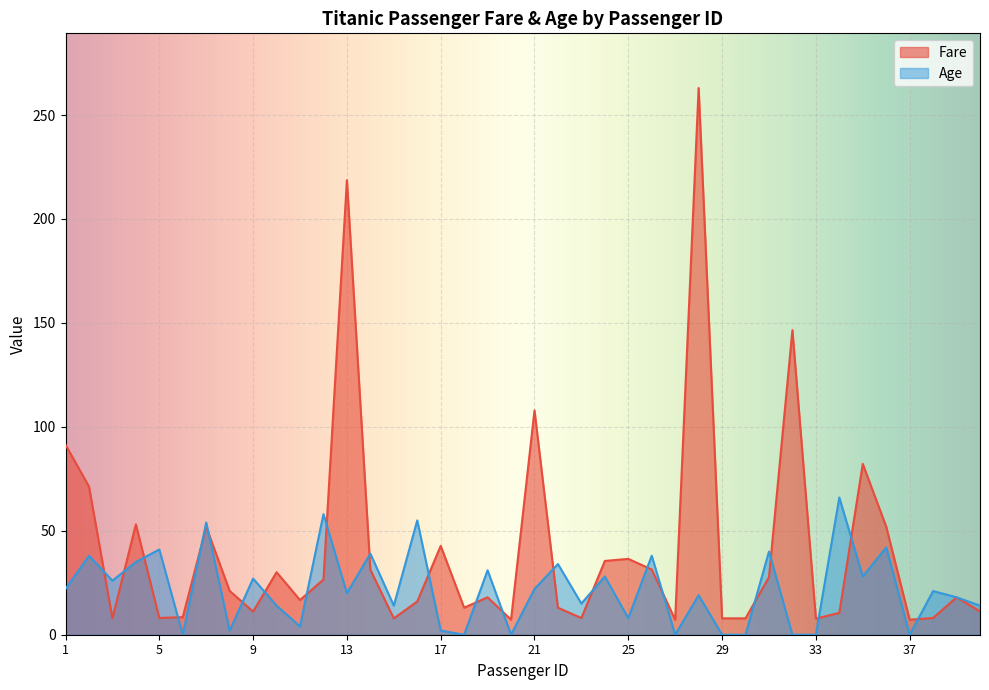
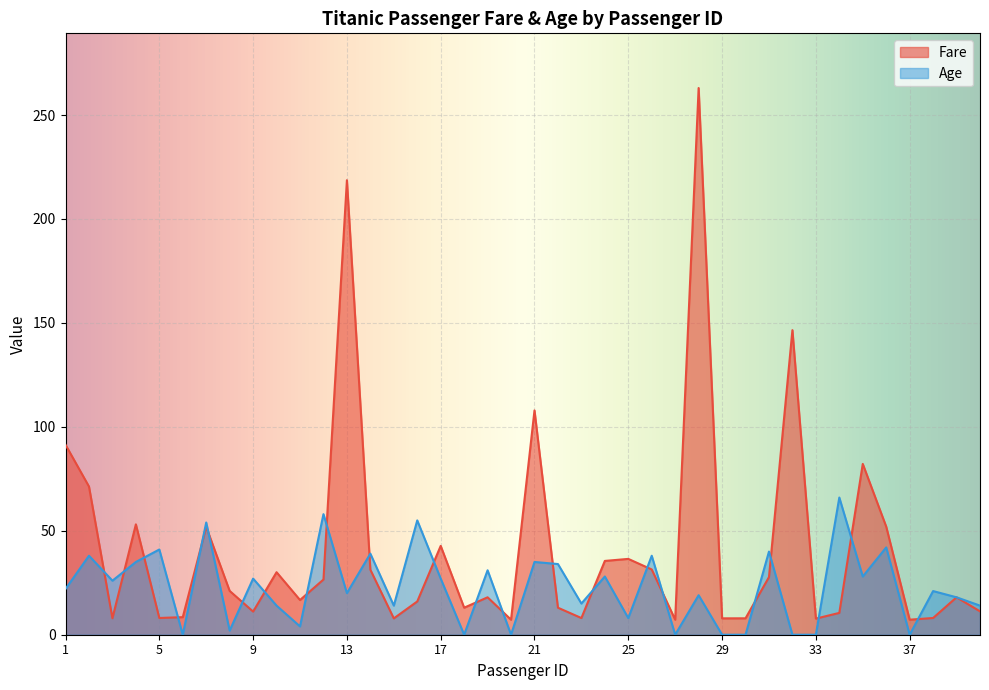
Age, 17: 2 -> 27
Age, 21: 22 -> 35
